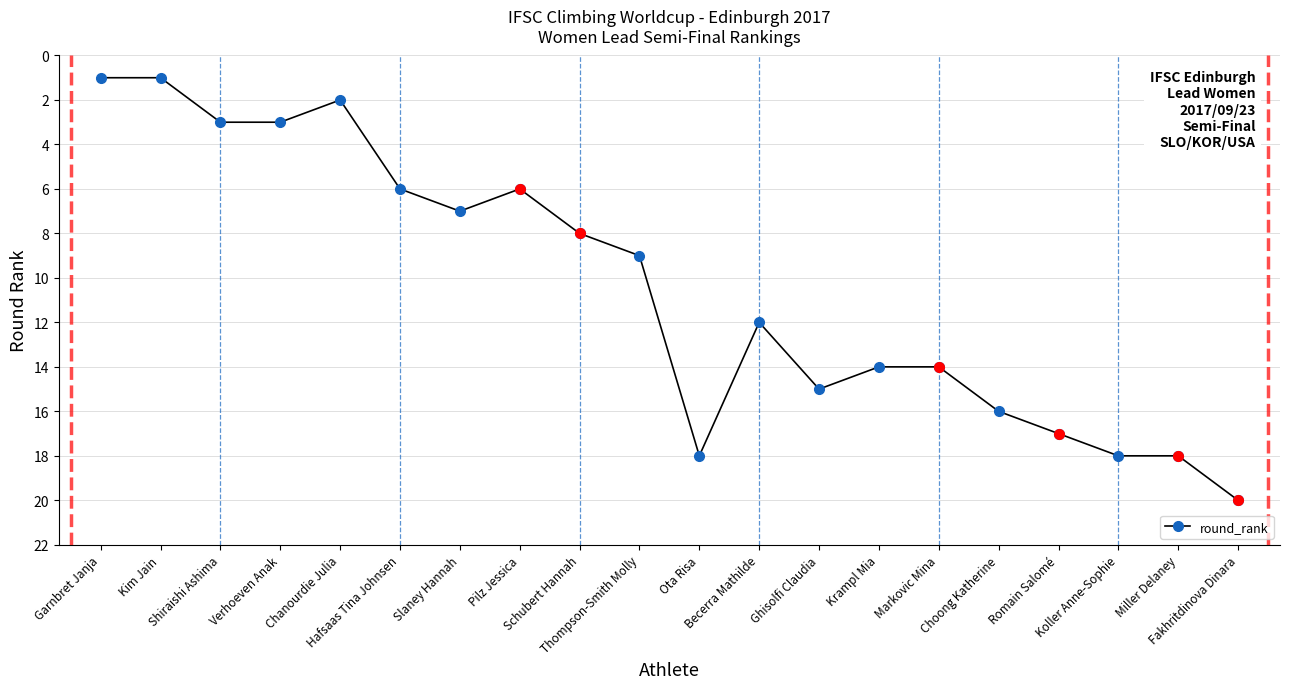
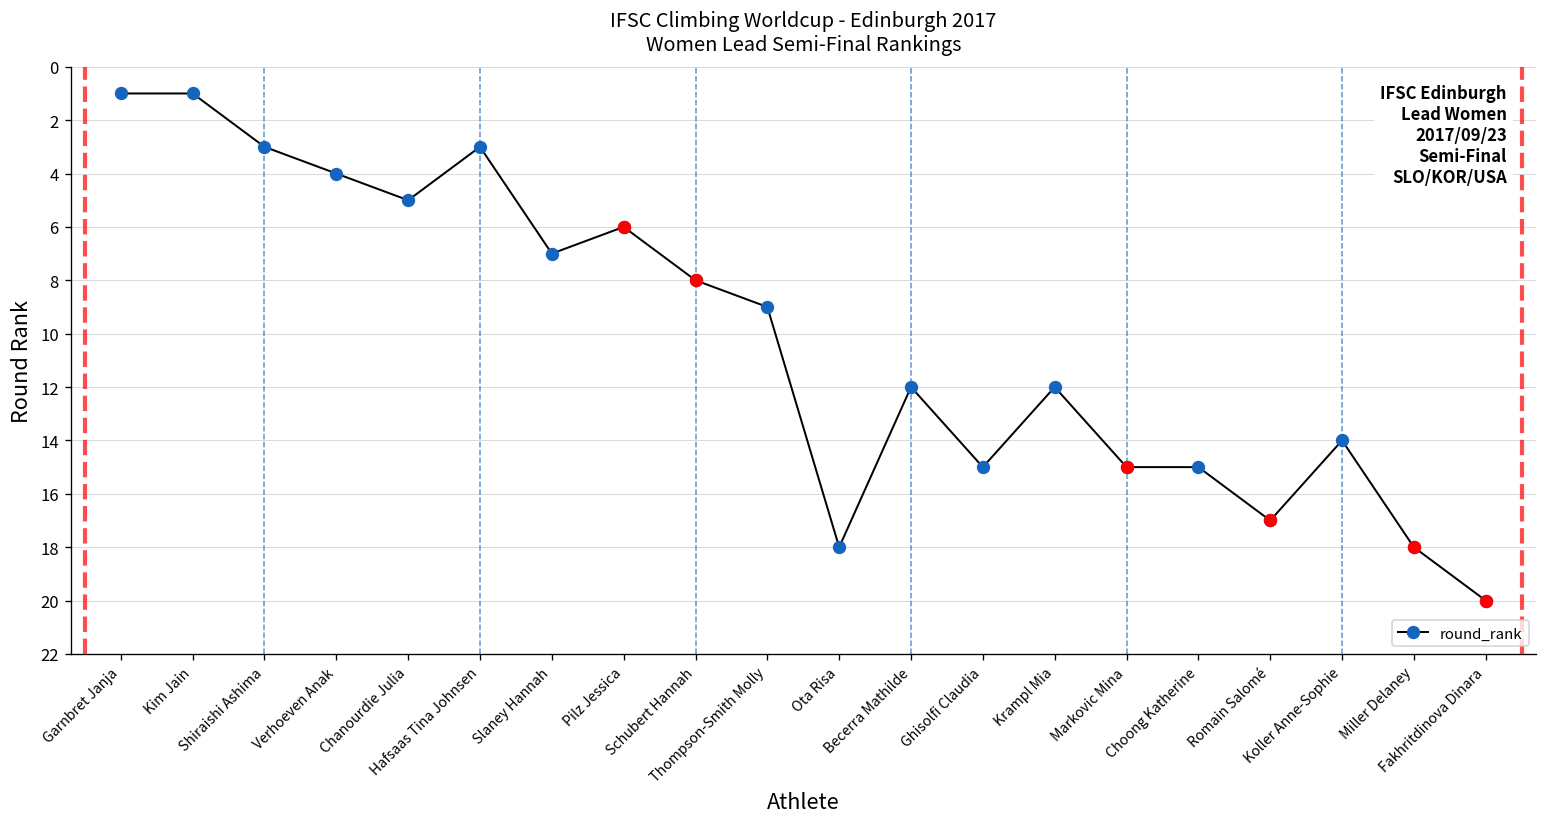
round_rank, Verhoeven Anak: 3 -> 4
round_rank, Chanourdie Julia: 2 -> 5
round_rank, Hafsaas Tina Johnsen: 6 -> 3
round_rank, Krampl Mia: 14 -> 12
round_rank, Markovic Mina: 14 -> 15
round_rank, Choong Katherine: 16 -> 15
round_rank, Koller Anne-Sophie: 18 -> 14
